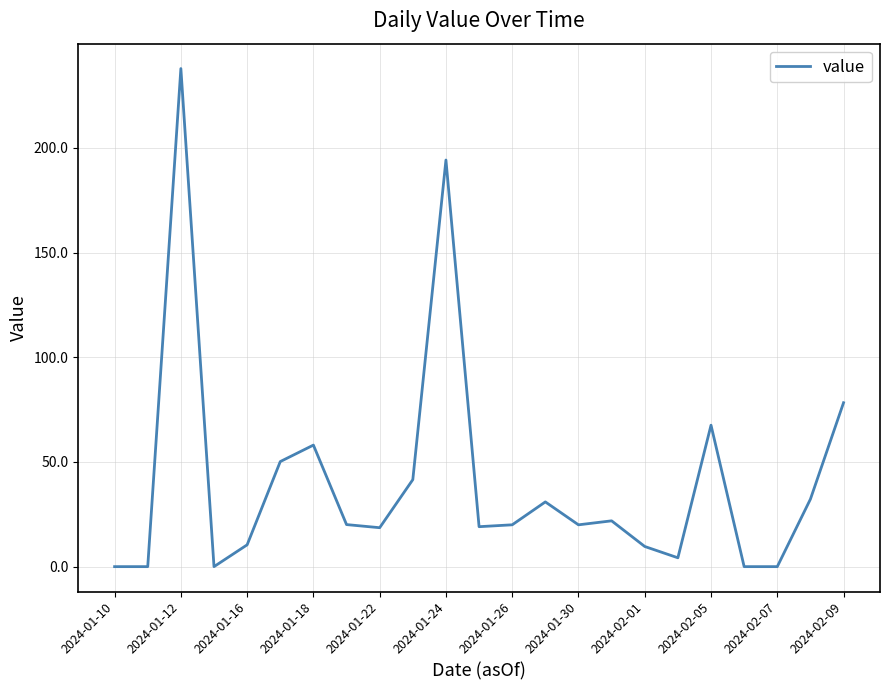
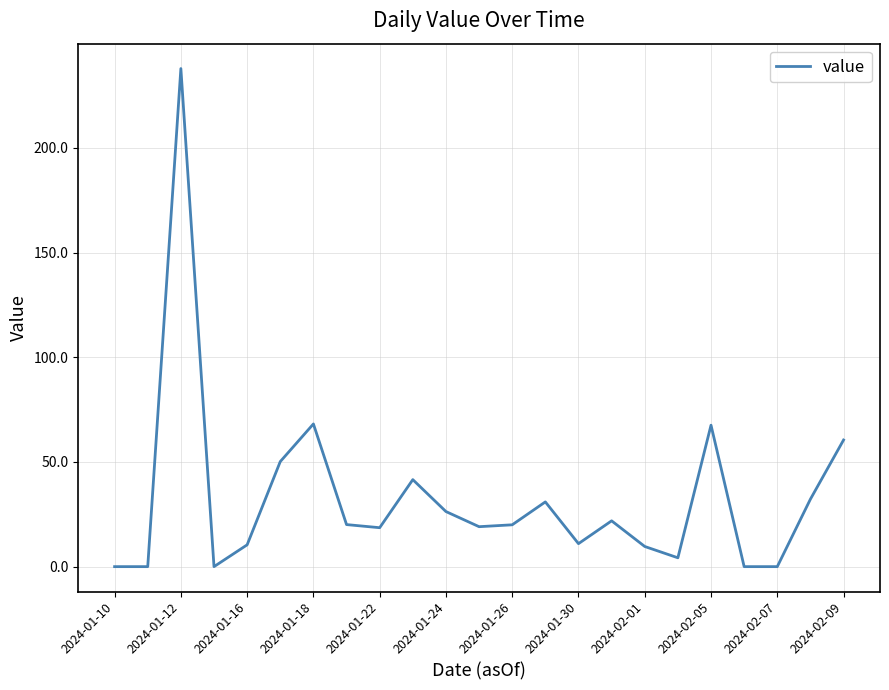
2024-01-18: 58 -> 68
2024-01-24: 194 -> 26
2024-01-30: 20 -> 11
2024-02-09: 78 -> 60
